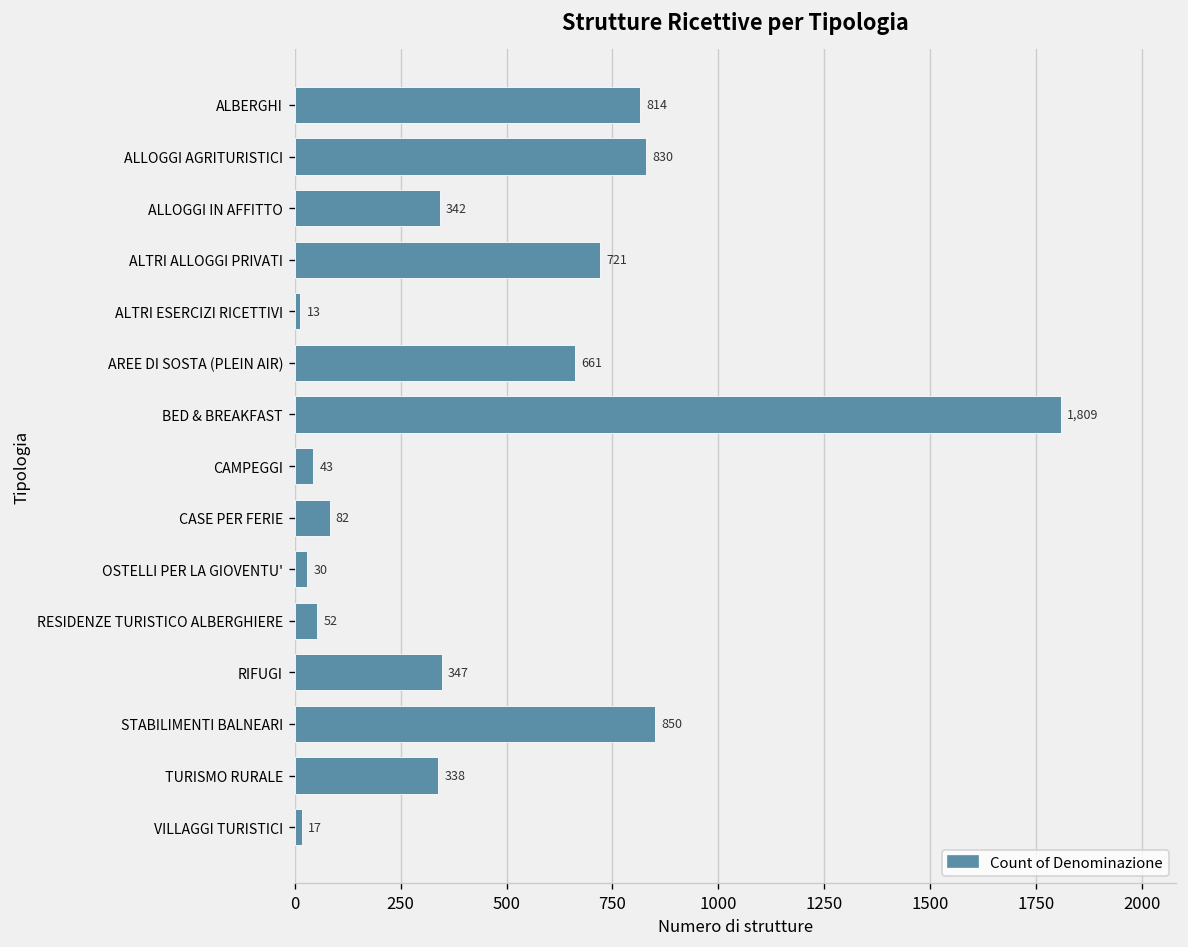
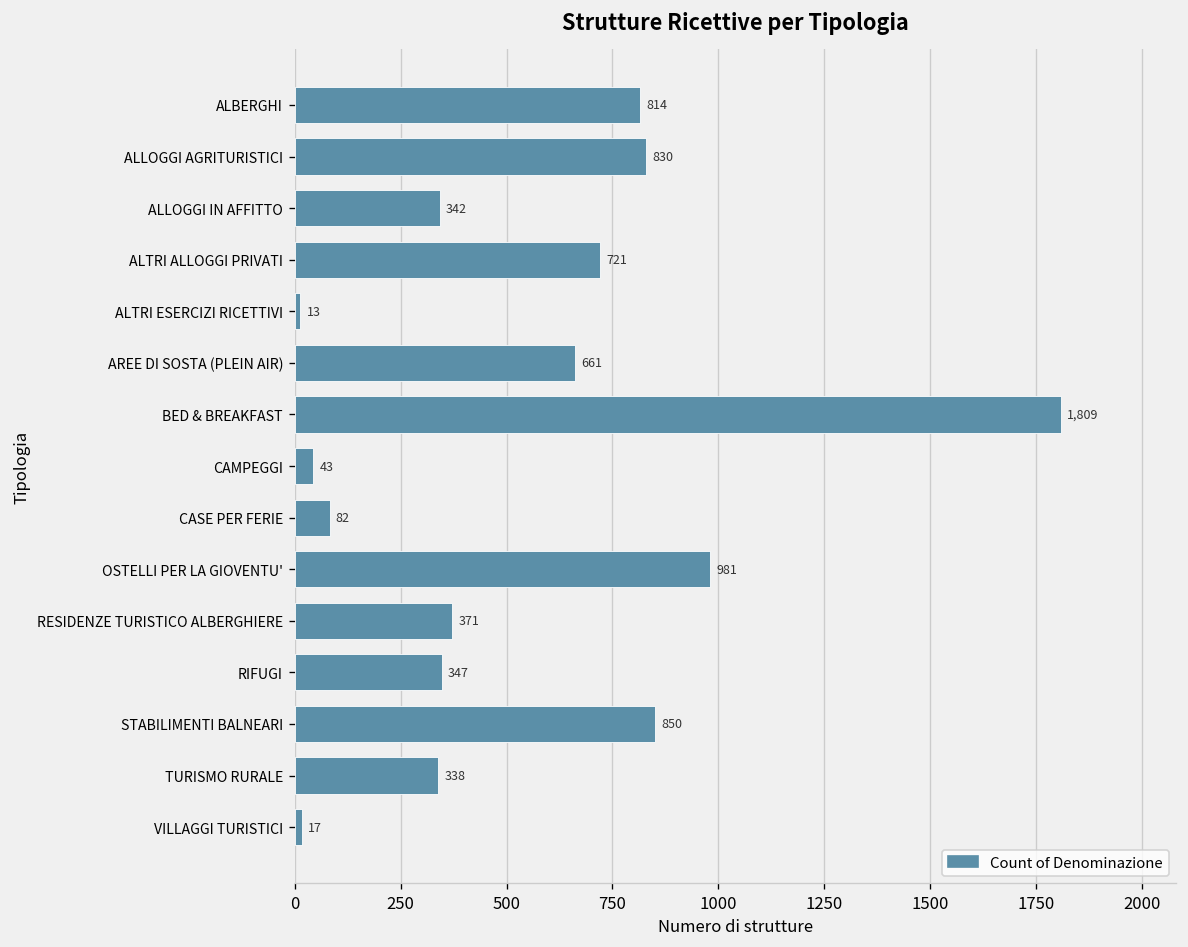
OSTELLI PER LA GIOVENTU': 30 -> 981
RESIDENZE TURISTICO ALBERGHIERE: 52 -> 371
